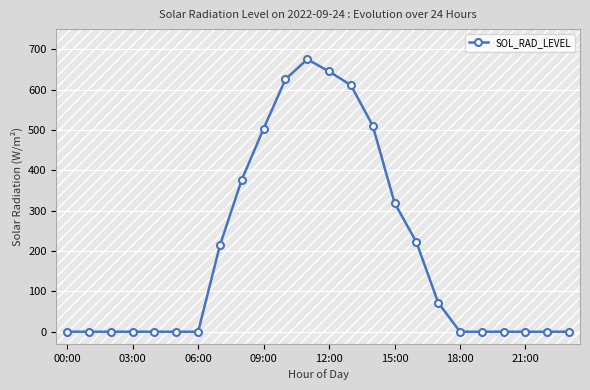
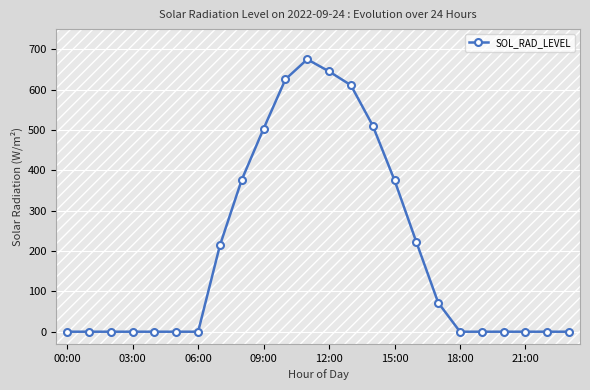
15:00: 320 -> 380
